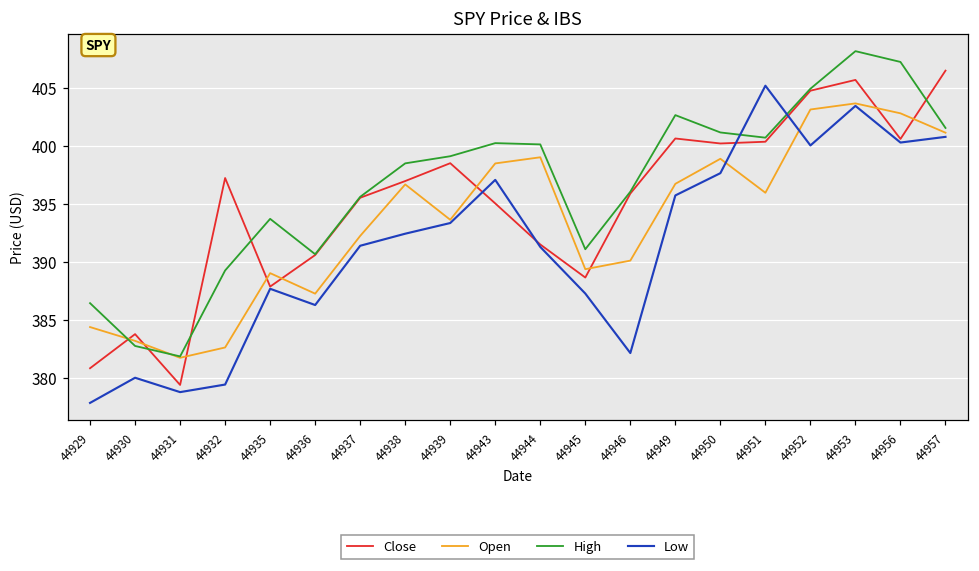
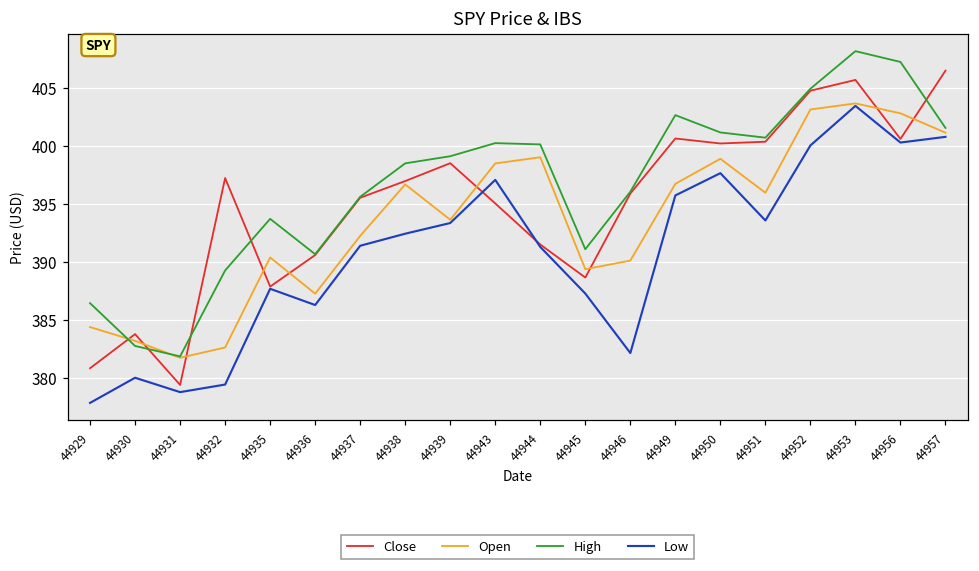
Open, 44935: 389.0 -> 390.4
Low, 44951: 405.2 -> 393.6
